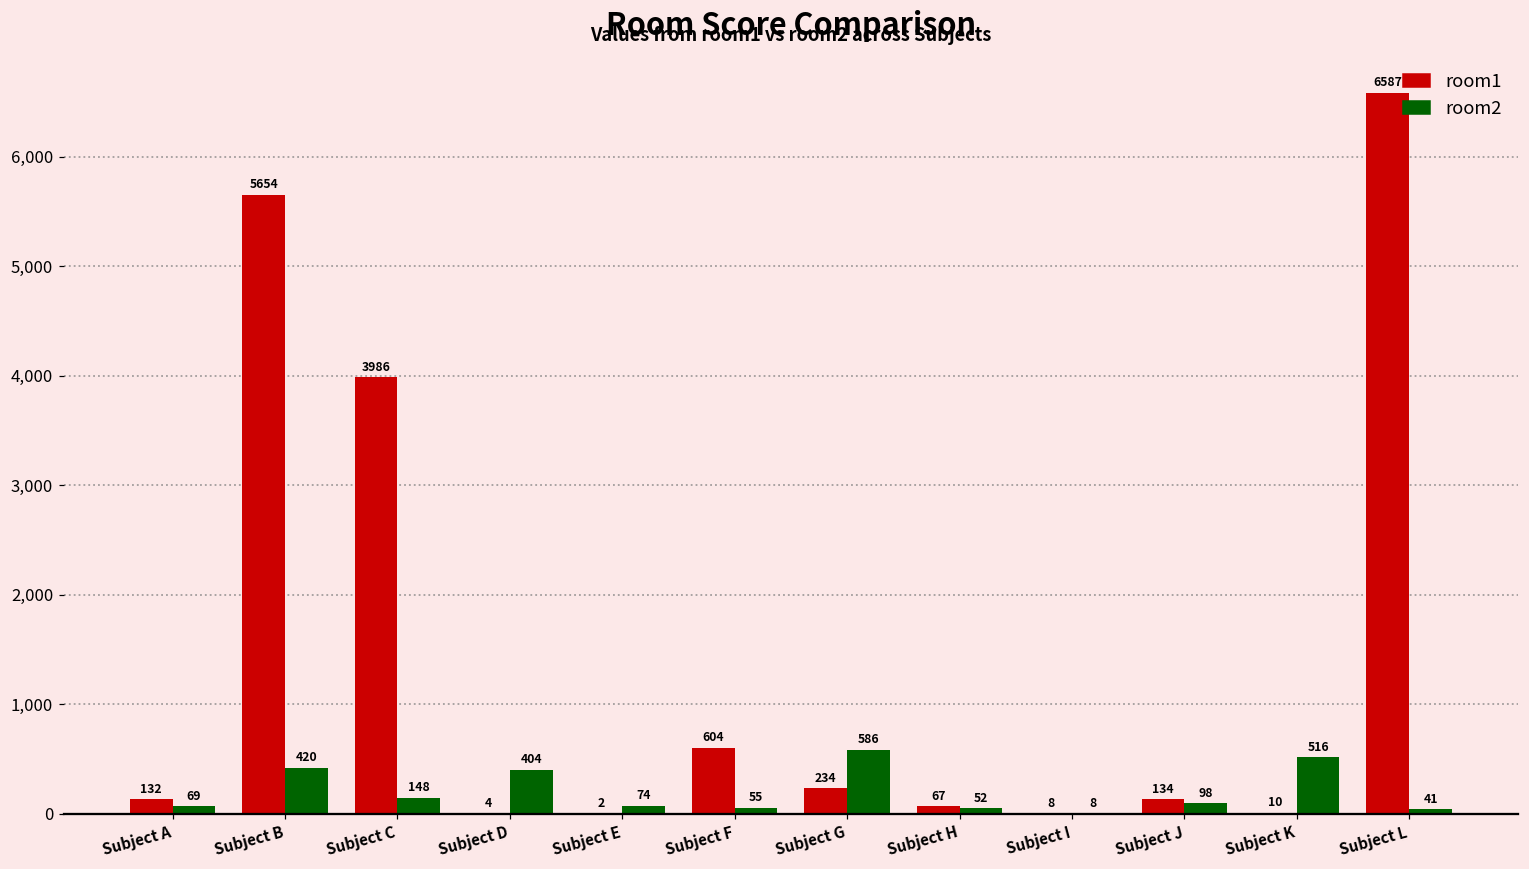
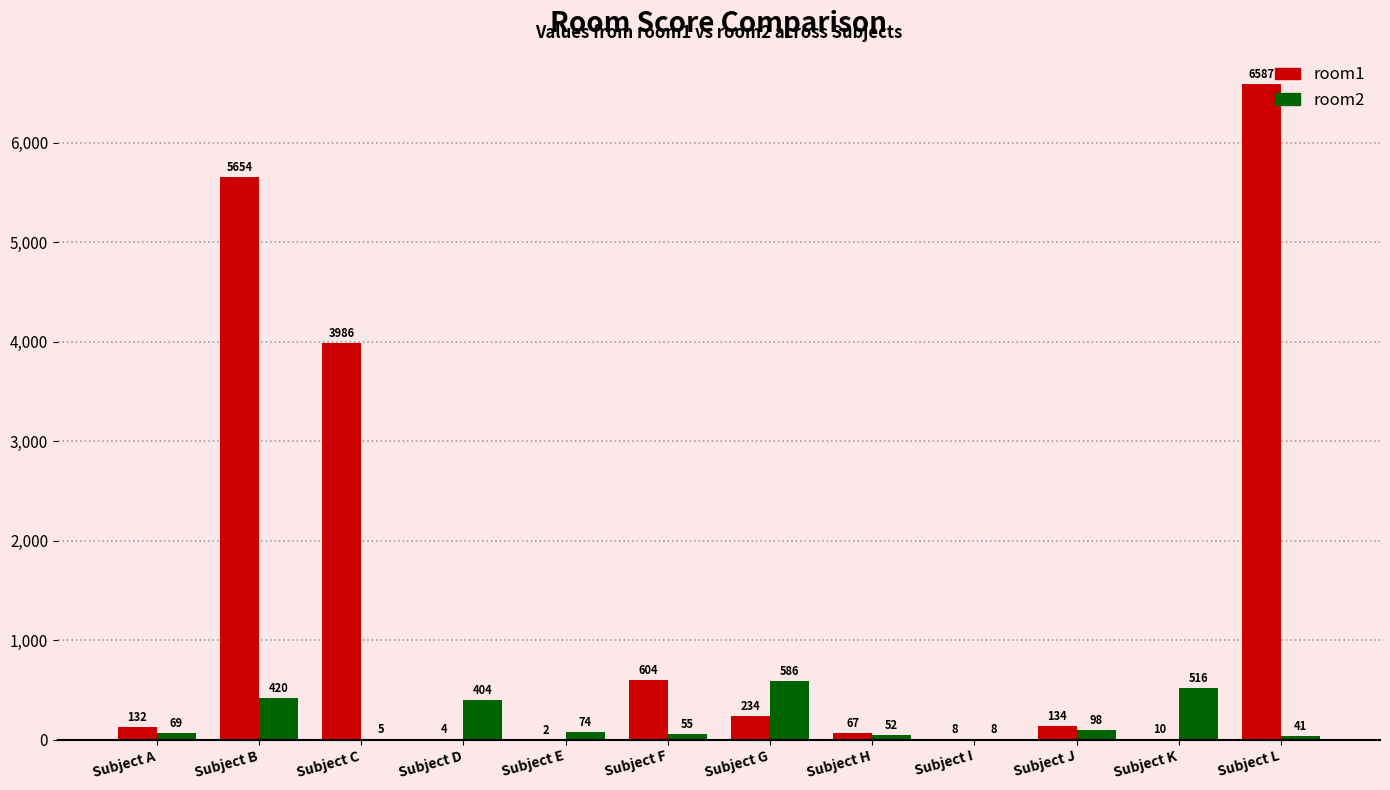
room2, Subject C: 148 -> 5
